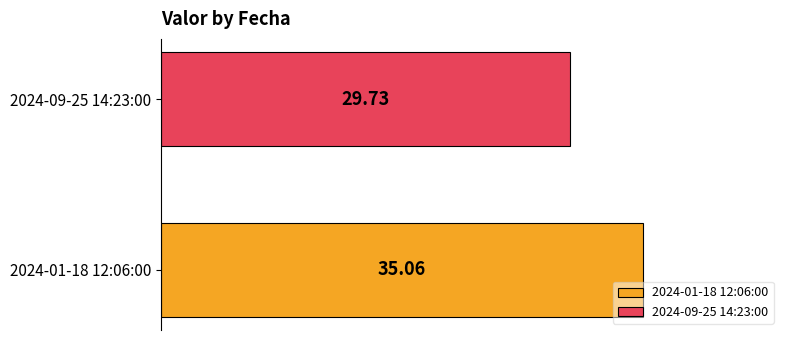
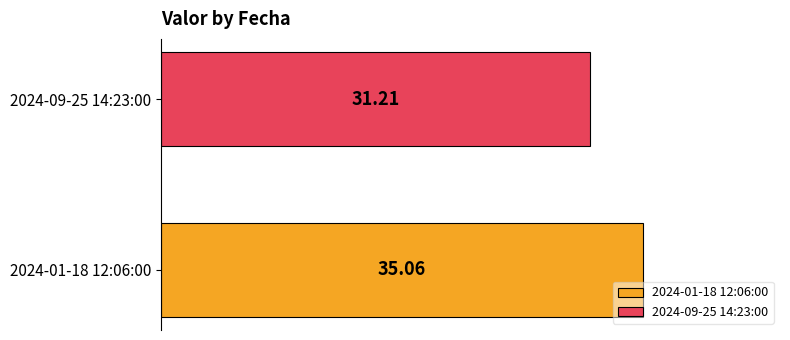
2024-09-25 14:23:00: 29.73 -> 31.21
